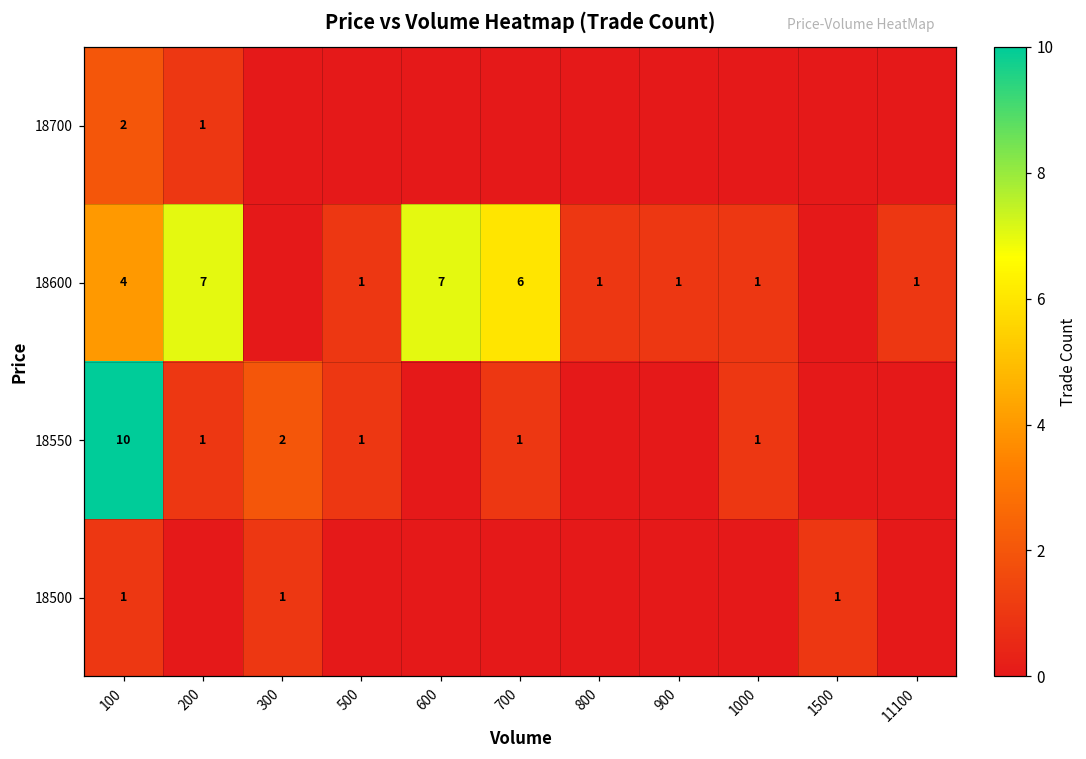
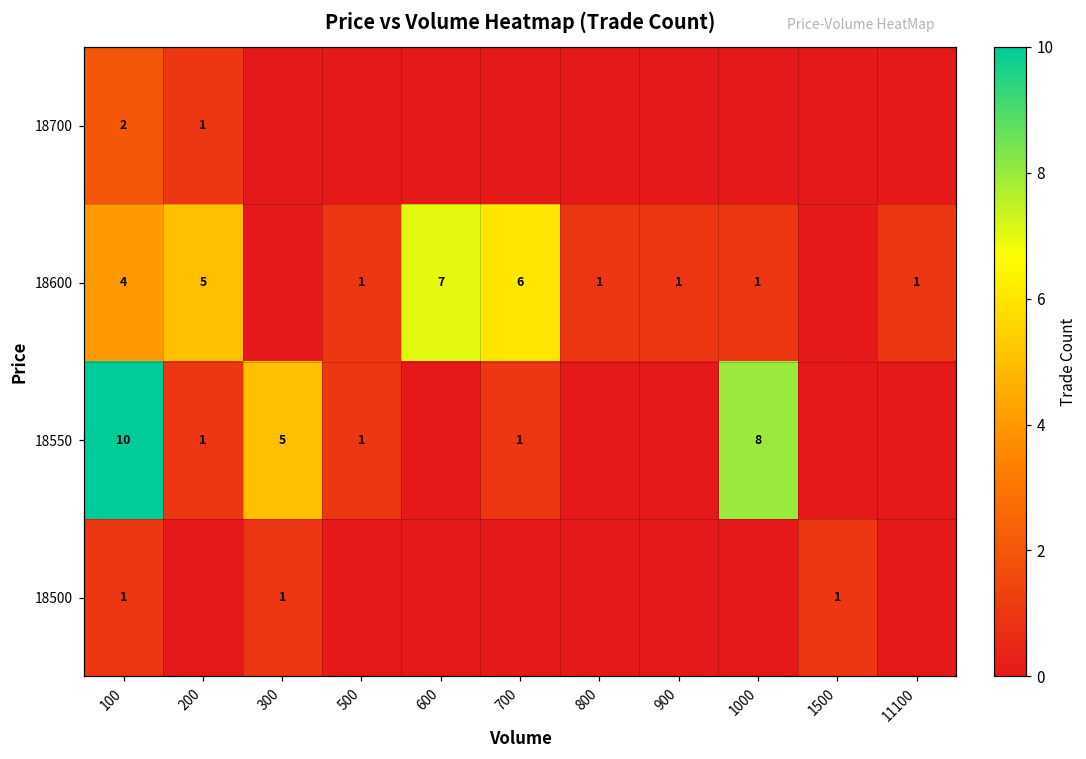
18600, 200: 7 -> 5
18550, 300: 2 -> 5
18550, 1000: 1 -> 8
